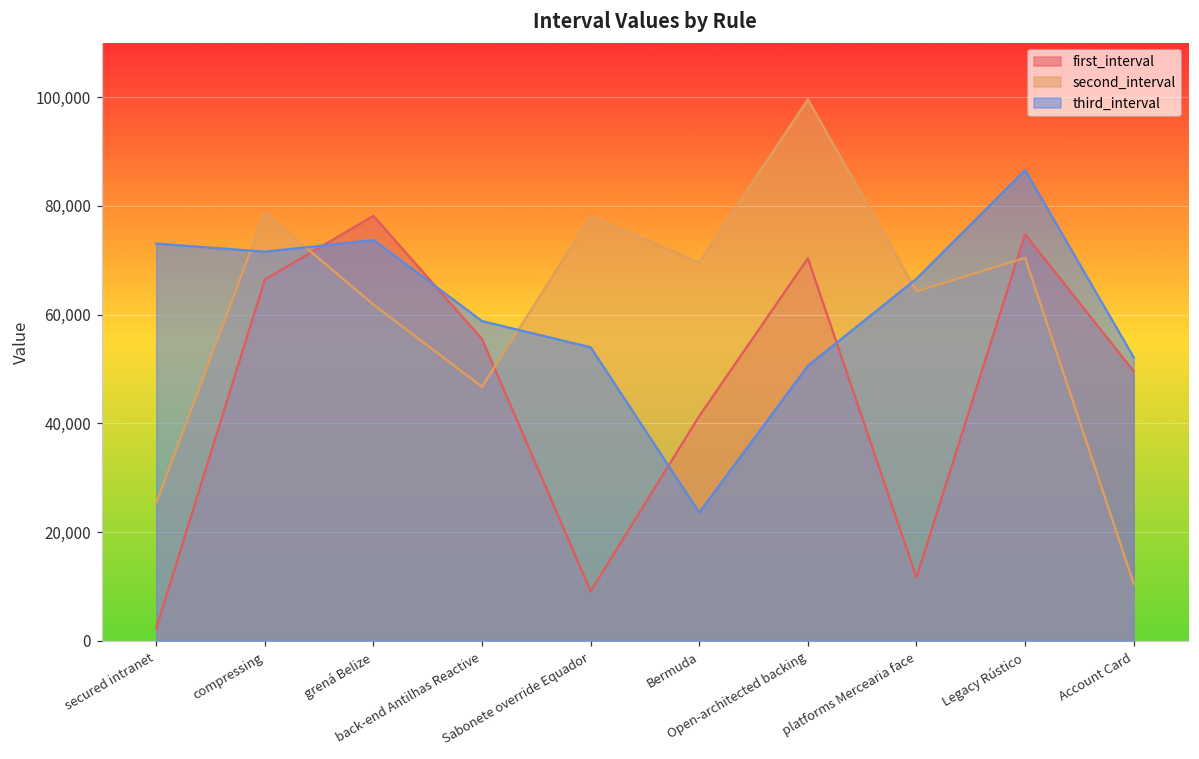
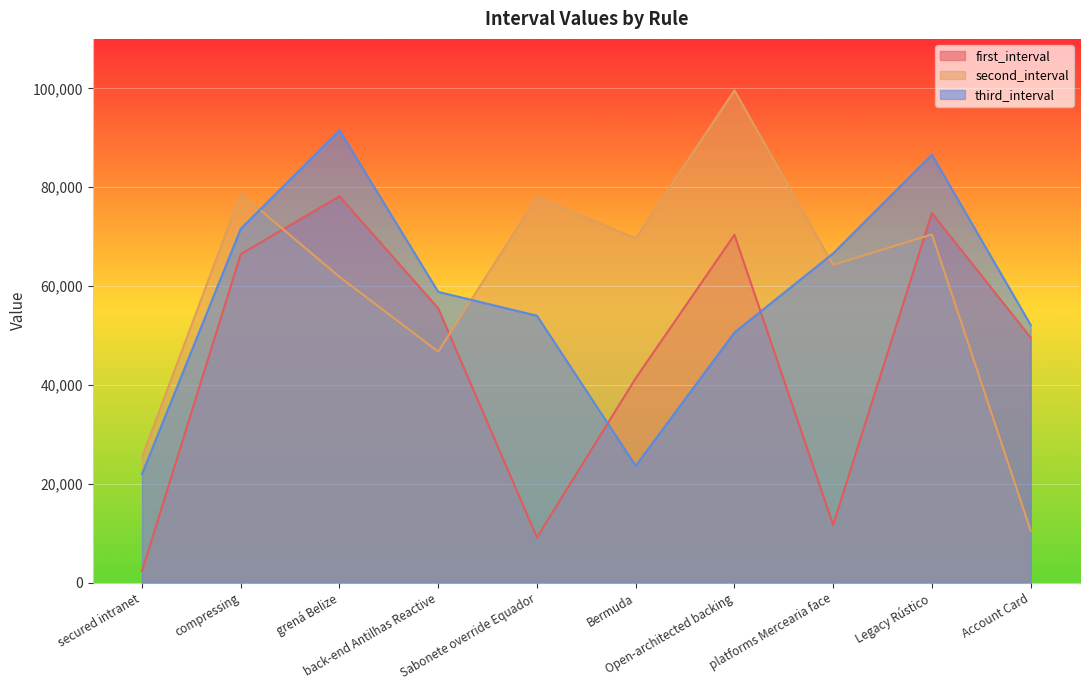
third_interval, secured intranet: 73,000 -> 22,000
third_interval, grená Belize: 74,000 -> 91,000
